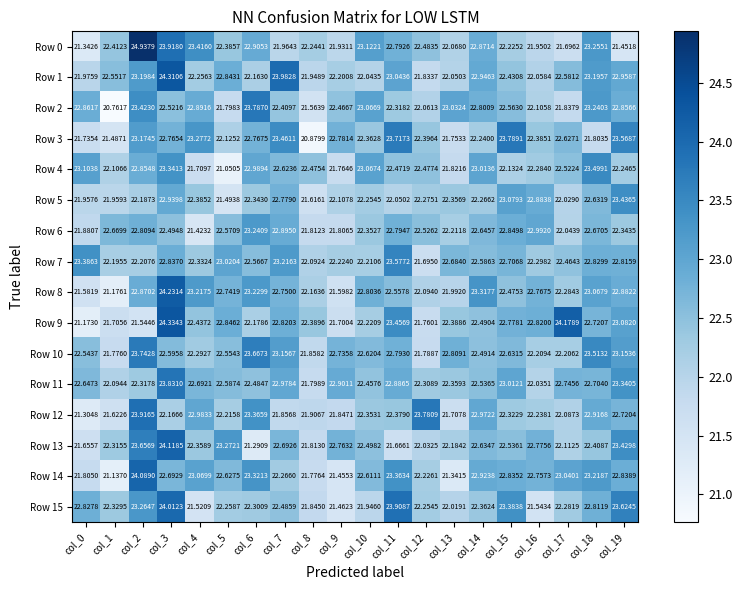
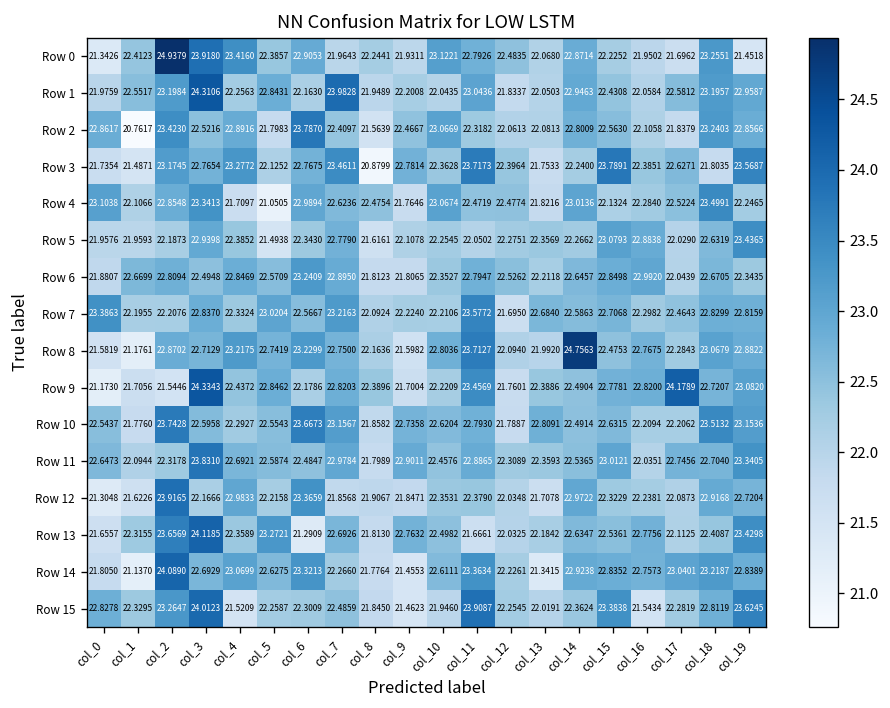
Row 2, col_13: 23.0324 -> 22.0813
Row 6, col_4: 21.4232 -> 22.8469
Row 8, col_3: 24.2314 -> 22.7129
Row 8, col_11: 22.5578 -> 23.7127
Row 8, col_14: 23.3177 -> 24.7563
Row 12, col_12: 23.7809 -> 22.0348
